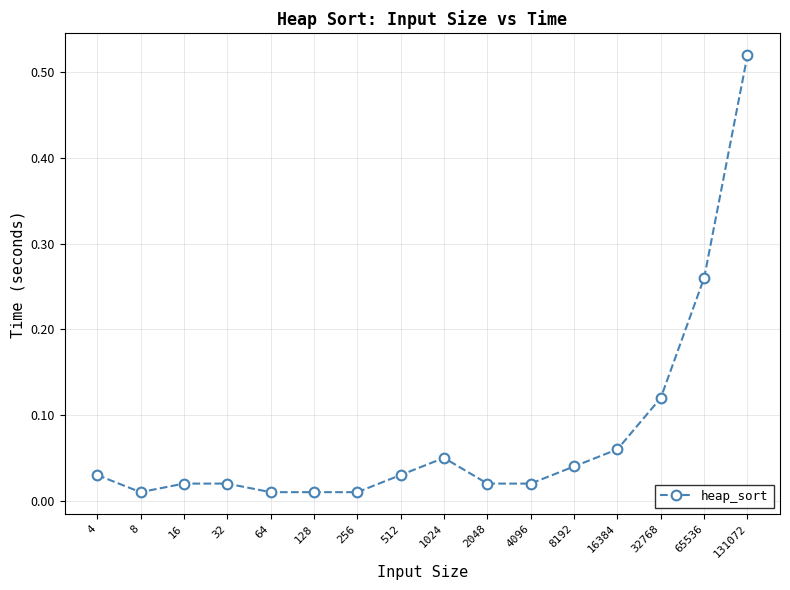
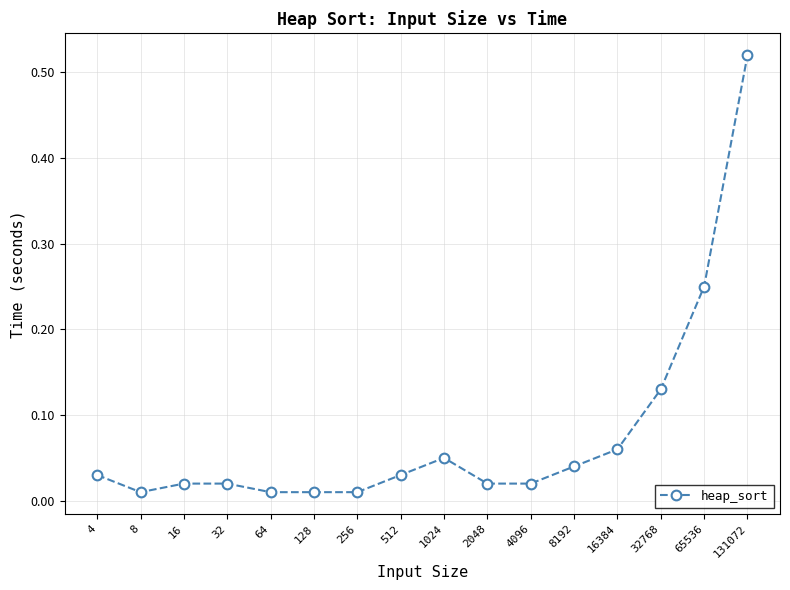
32768: 0.12 -> 0.13
65536: 0.26 -> 0.25
